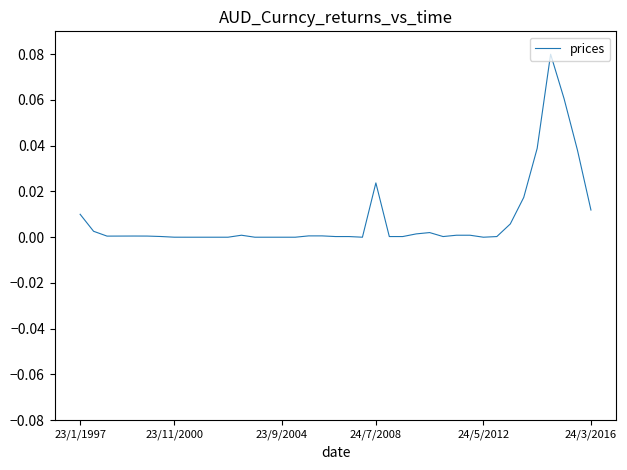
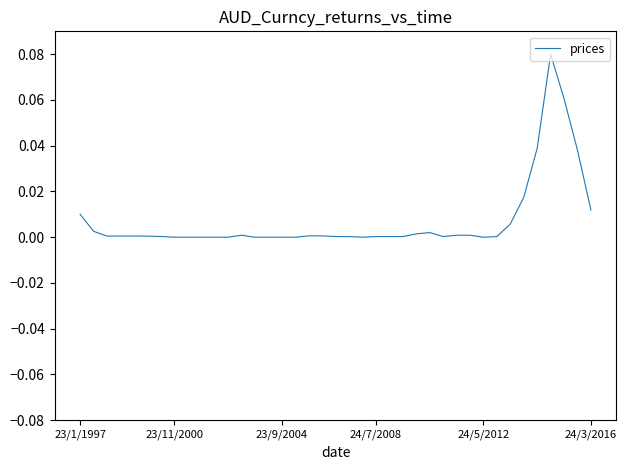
24/7/2008: 0.024 -> 0.000
